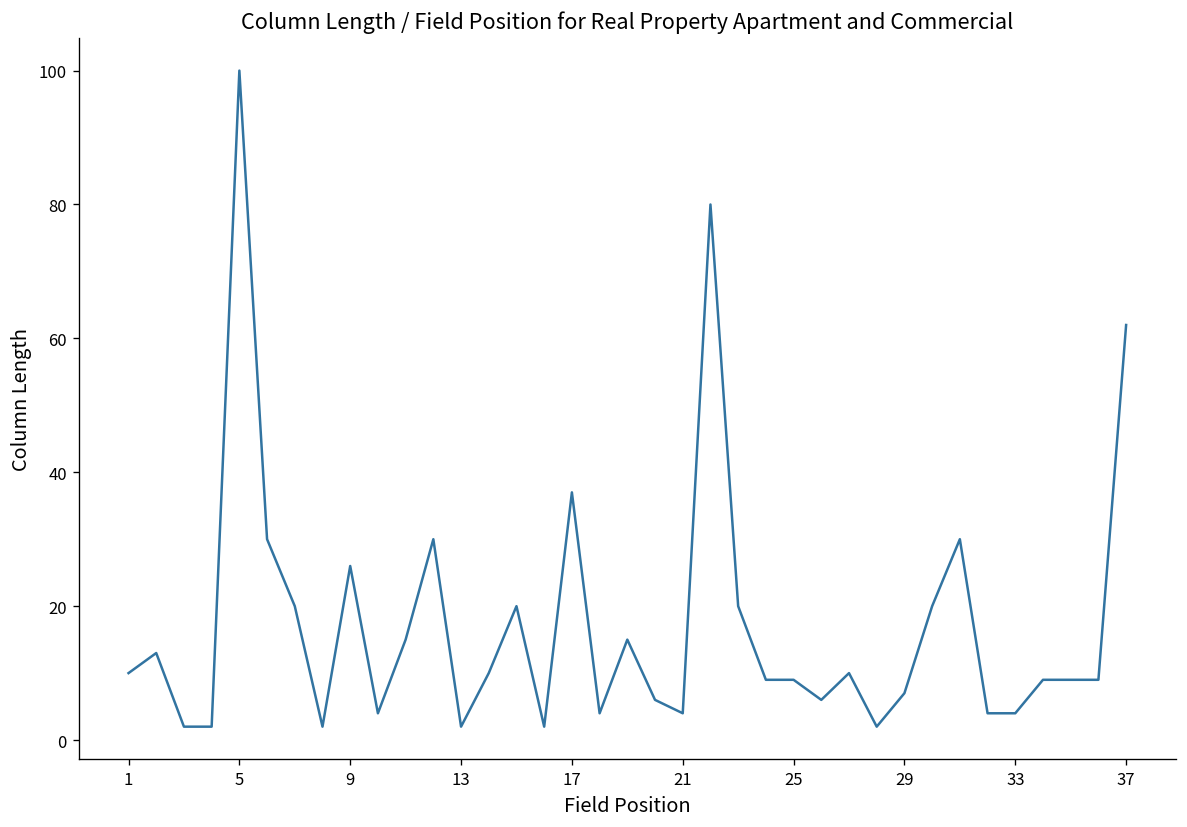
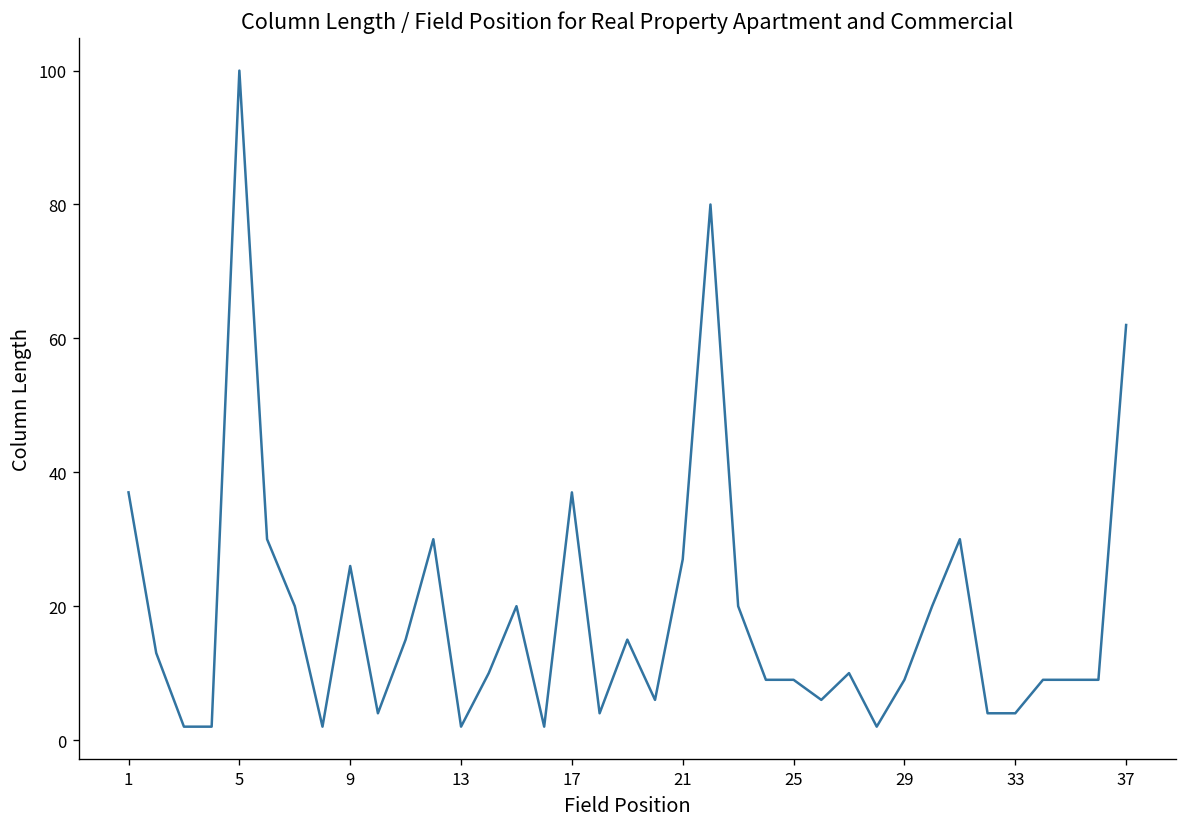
1: 10 -> 37
21: 4 -> 27
29: 7 -> 9
